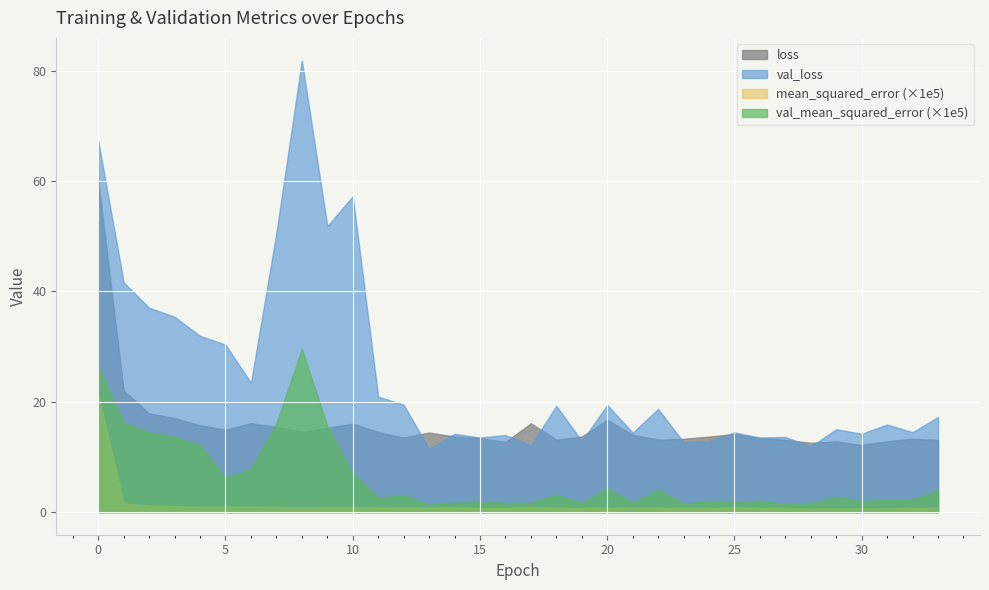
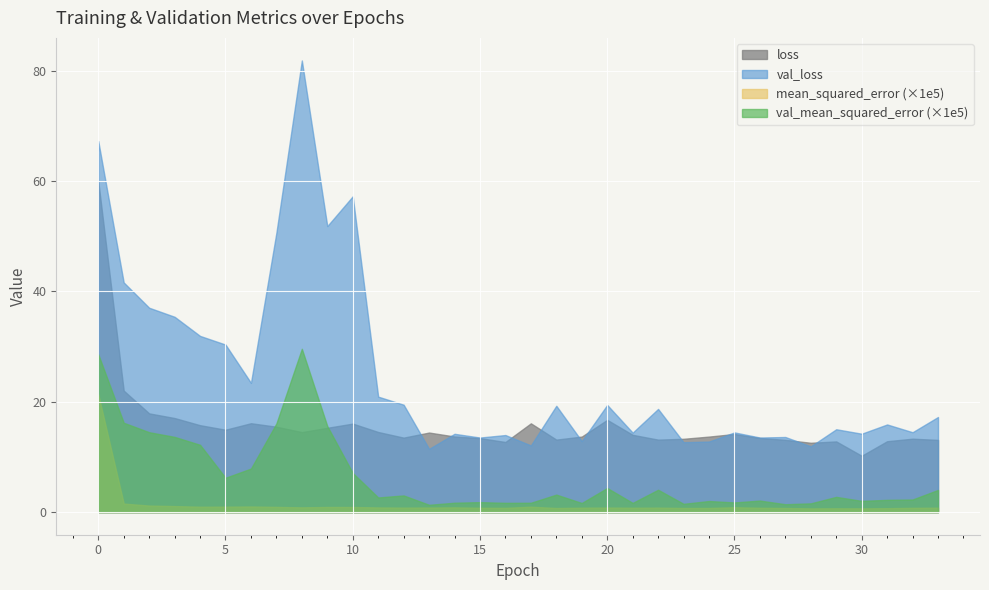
val_mean_squared_error (×1e5), 0: 26 -> 29
loss, 30: 12 -> 10
